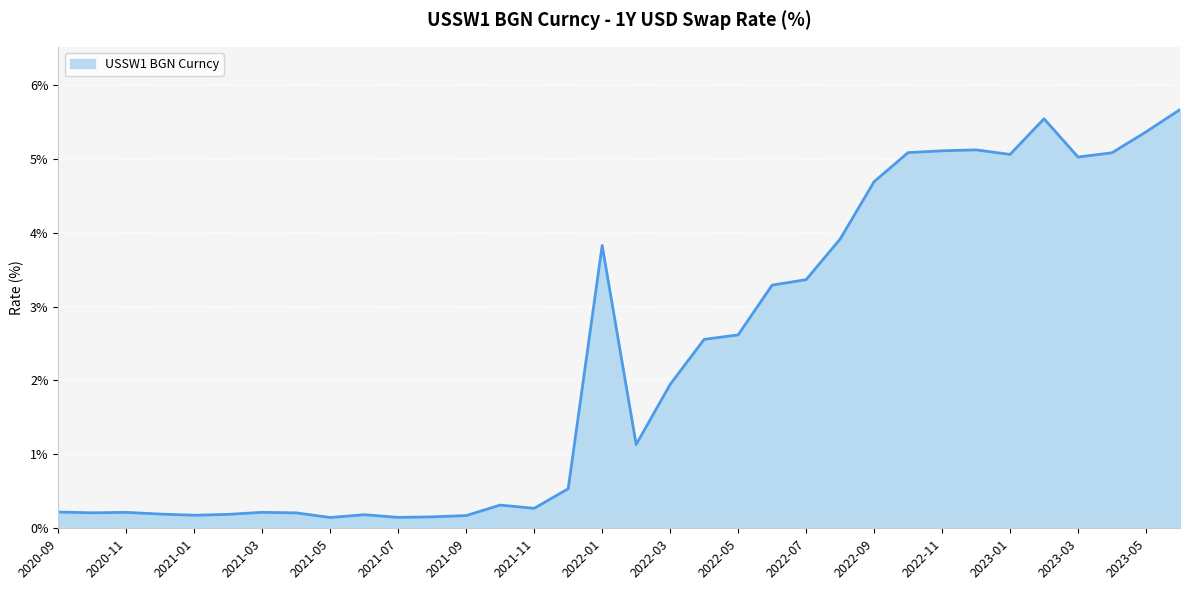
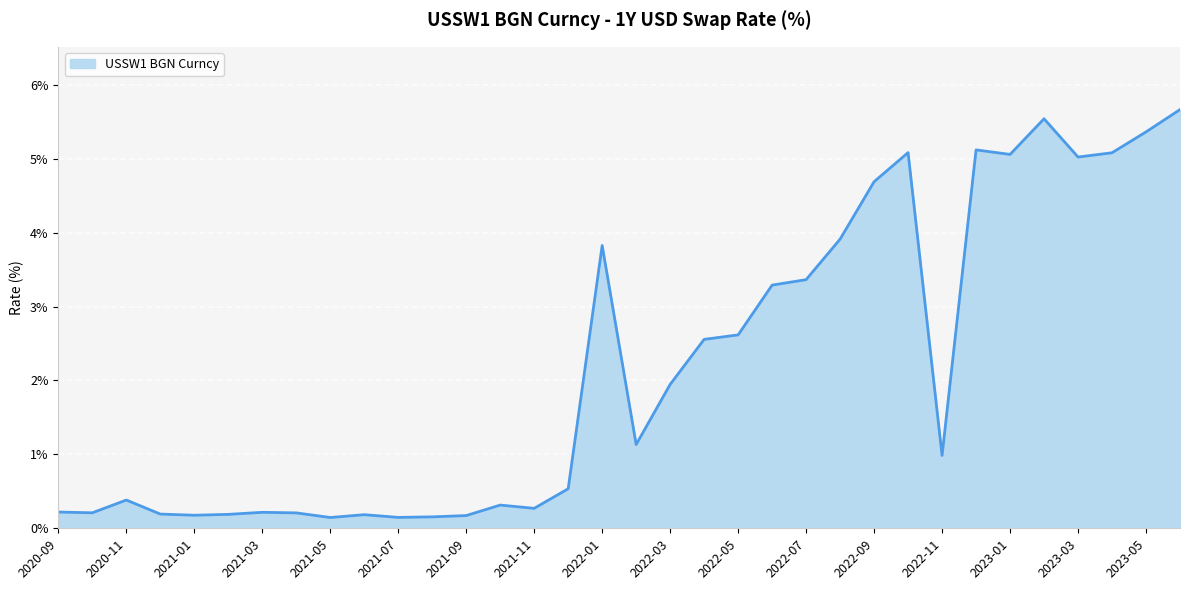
2020-11: 0.2% -> 0.4%
2022-11: 5.1% -> 1.0%
